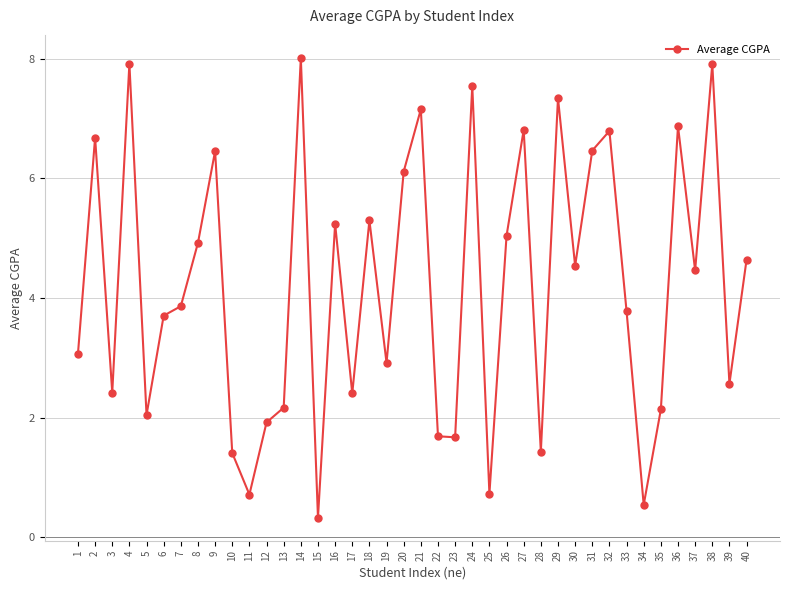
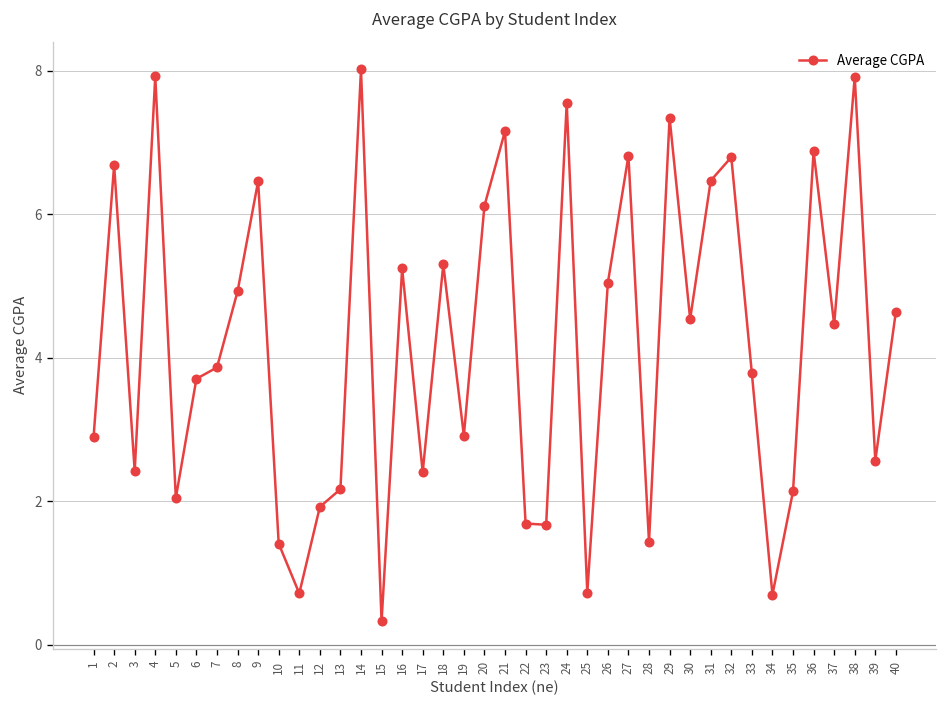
1: 3.1 -> 2.9
34: 0.5 -> 0.7
